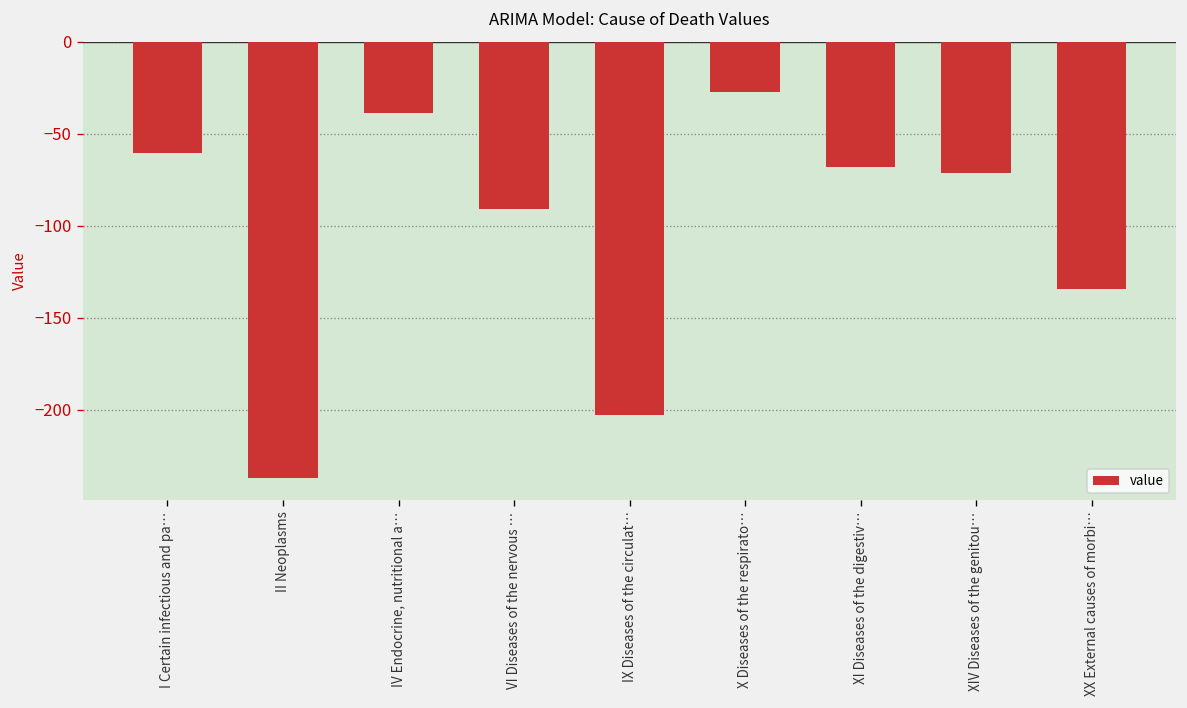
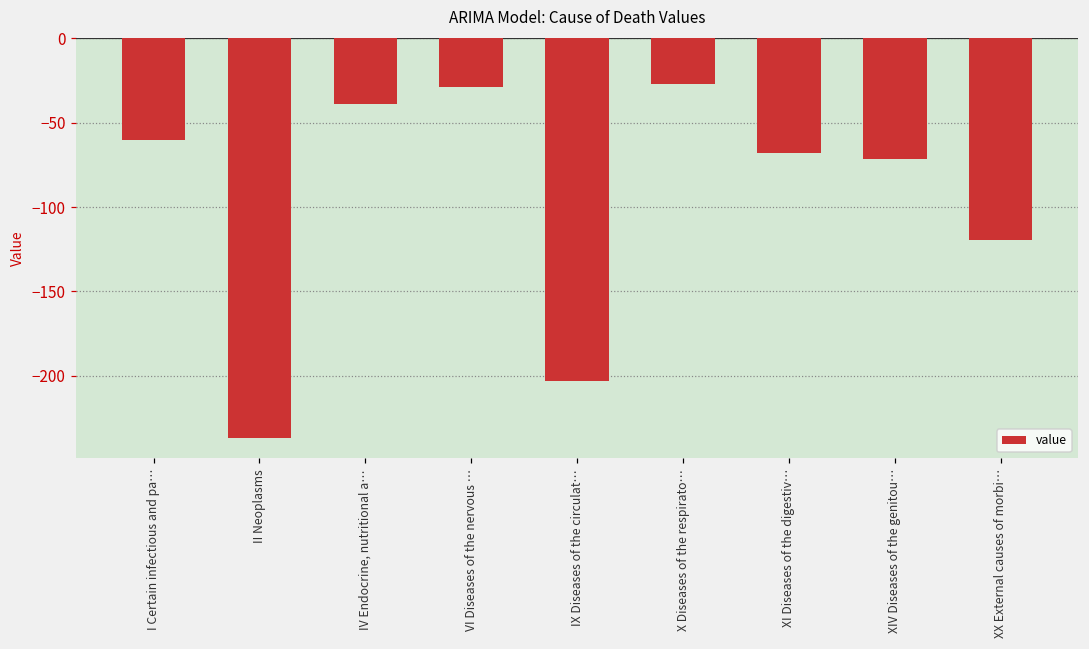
VI Diseases of the nervous …: -91 -> -29
XX External causes of morbi…: -134 -> -120
